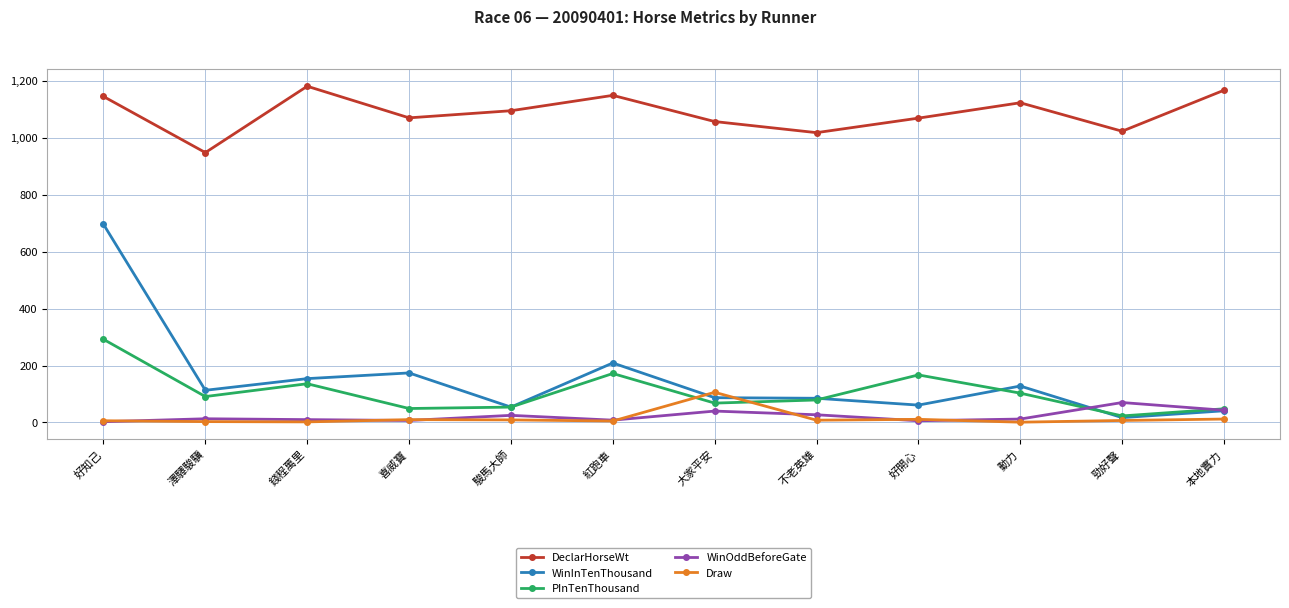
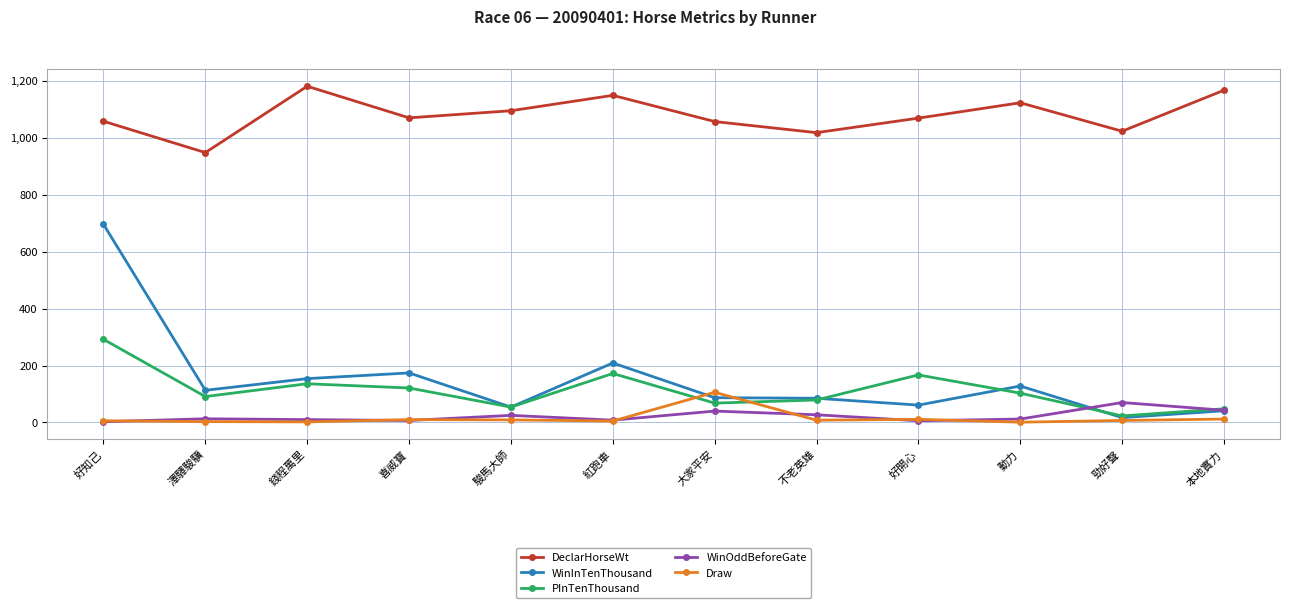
DeclarHorseWt, 好知己: 1,150 -> 1,060
PInTenThousand, 喜威寶: 50 -> 120
